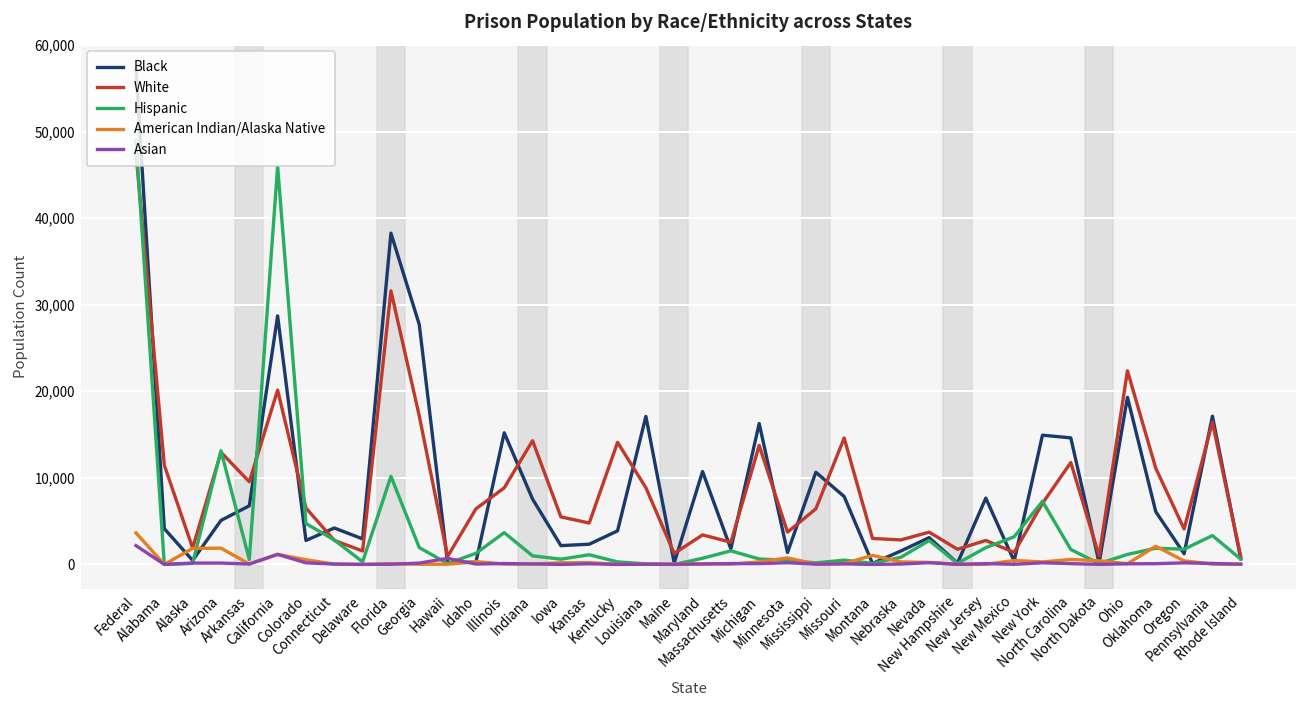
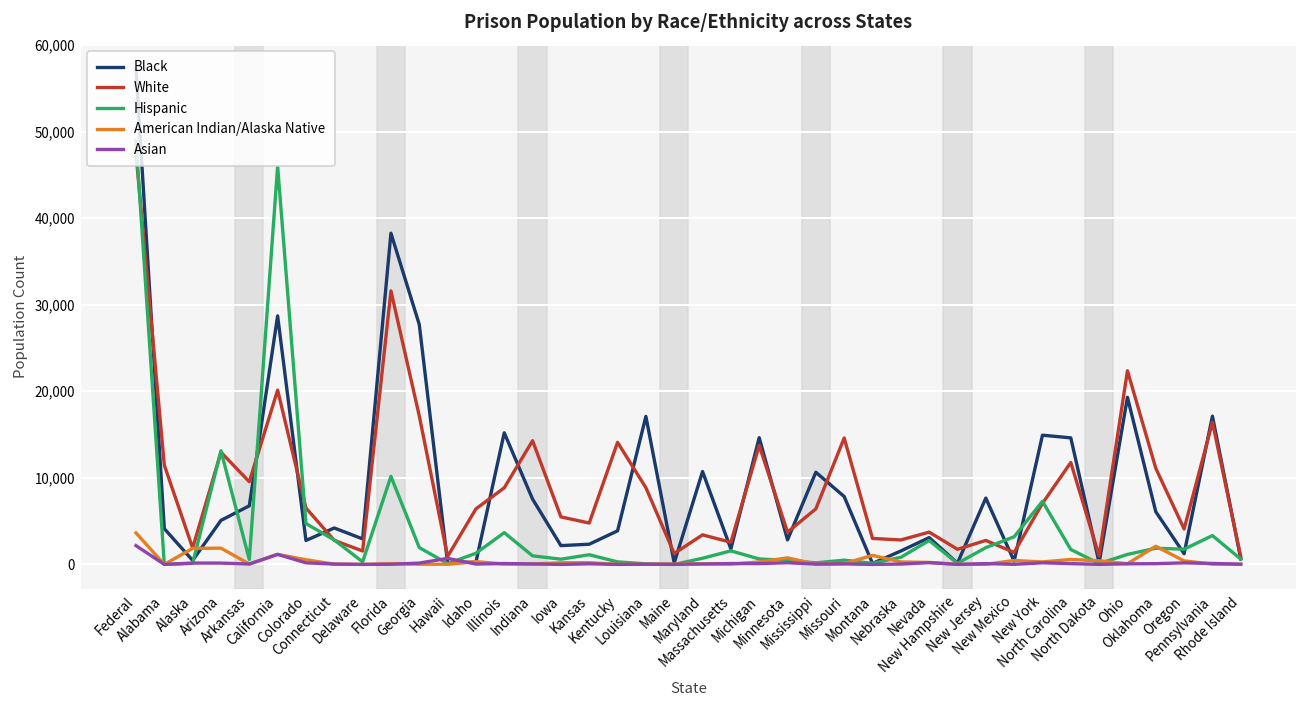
Black, Michigan: 16,000 -> 15,000
Black, Minnesota: 1,000 -> 3,000
